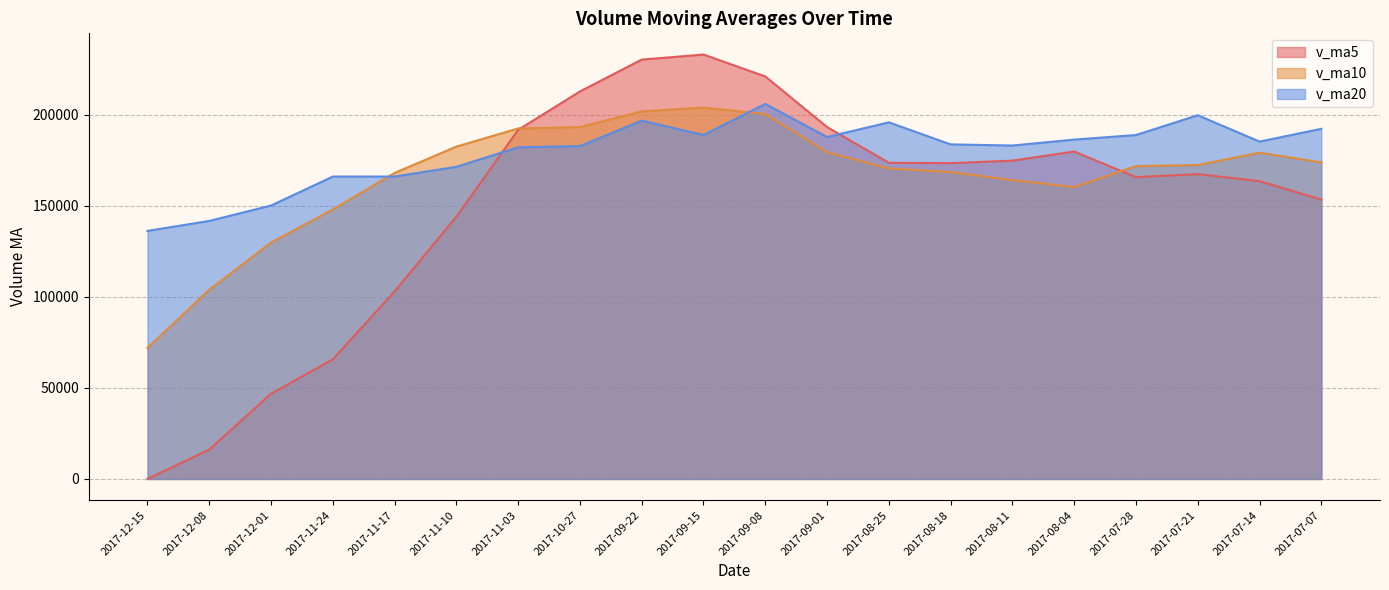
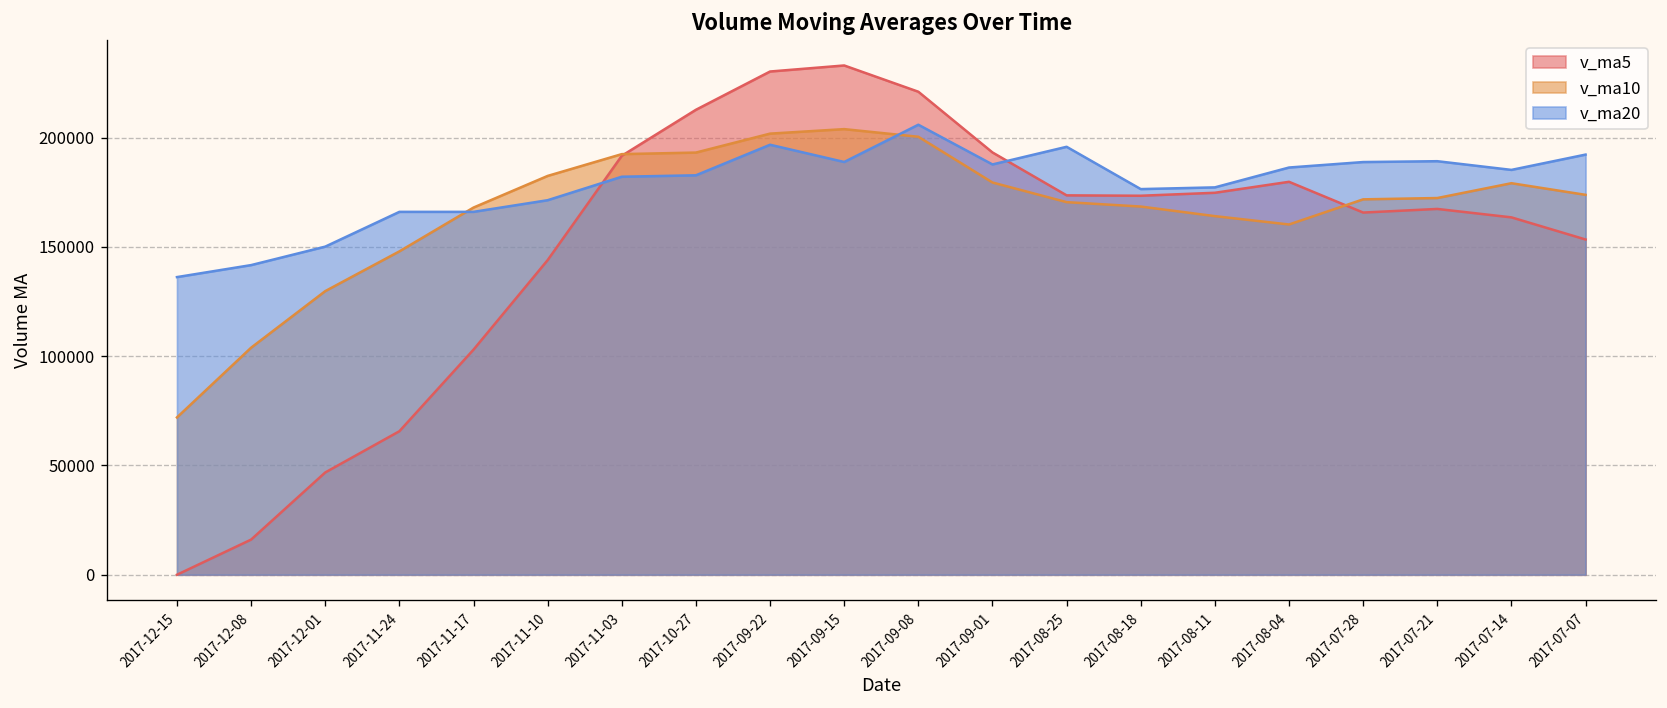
v_ma20, 2017-08-18: 184000 -> 176000
v_ma20, 2017-08-11: 183000 -> 177000
v_ma20, 2017-07-21: 200000 -> 189000
